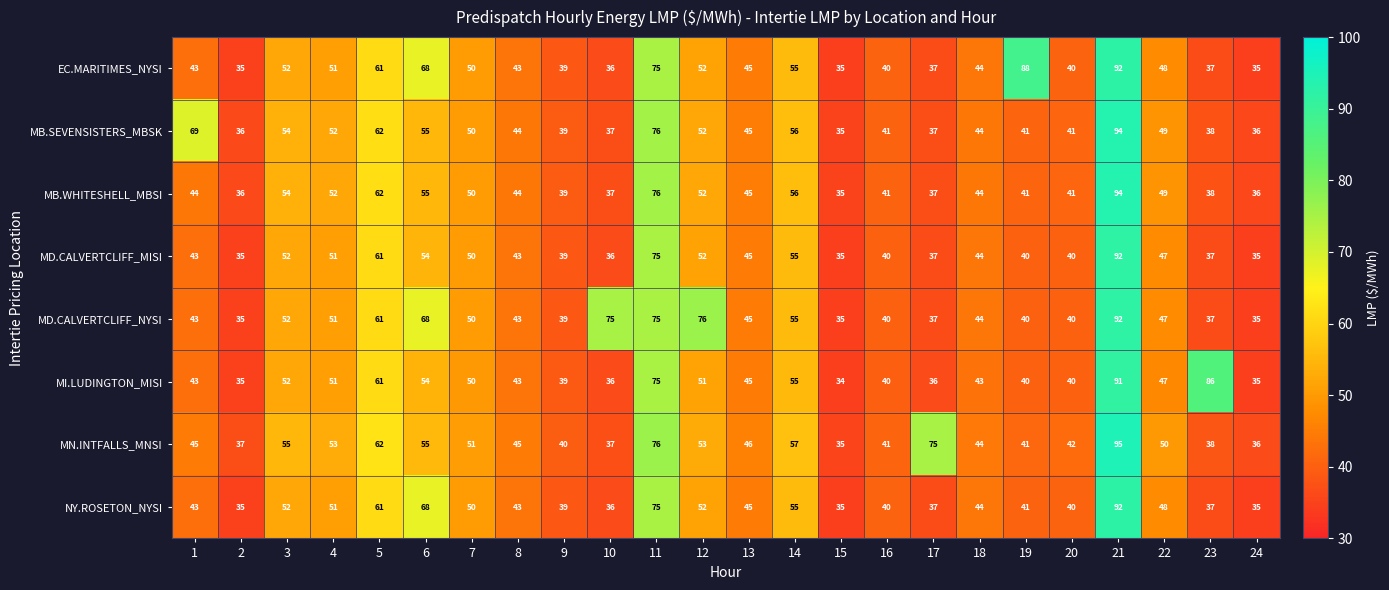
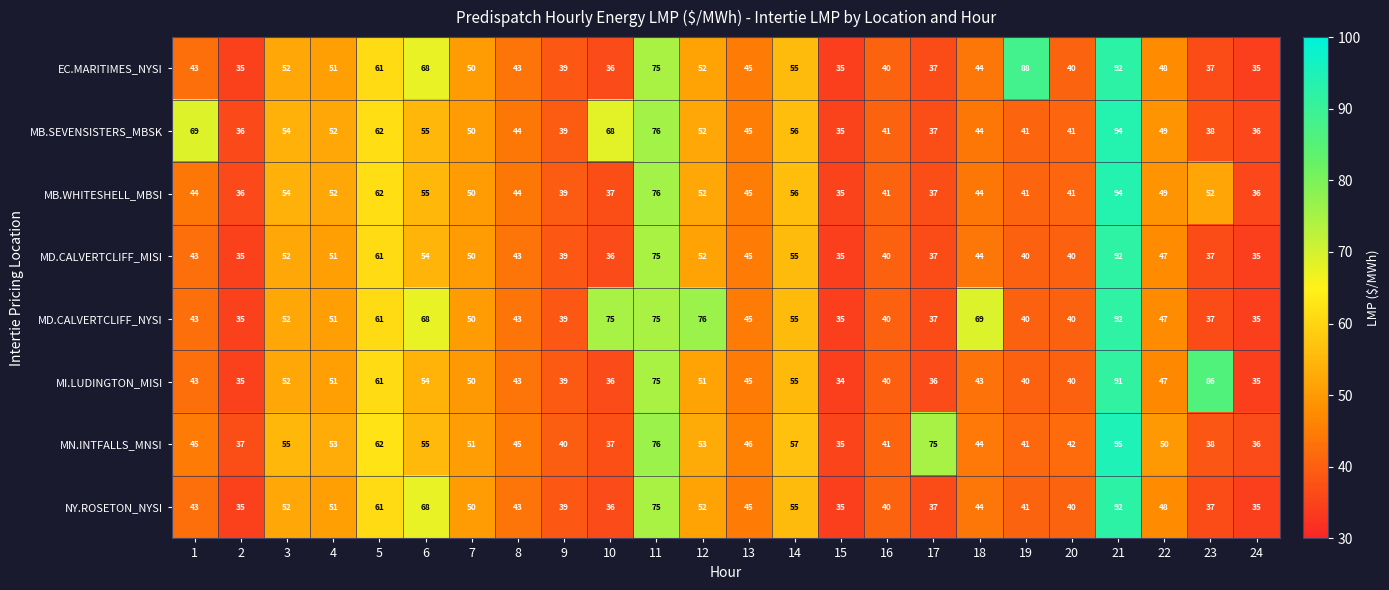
MB.SEVENSISTERS_MBSK, 10: 37 -> 68
MB.WHITESHELL_MBSI, 23: 38 -> 52
MD.CALVERTCLIFF_NYSI, 18: 44 -> 69
